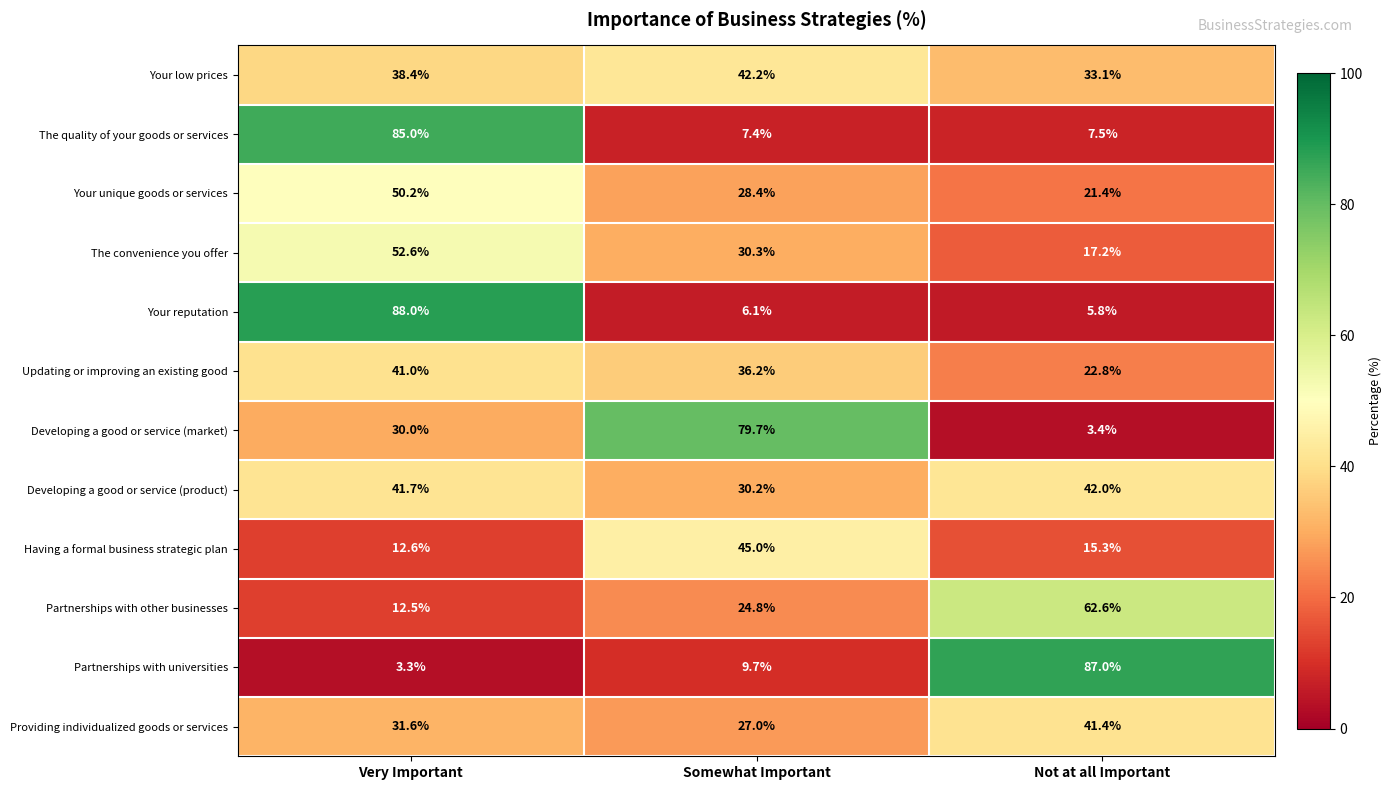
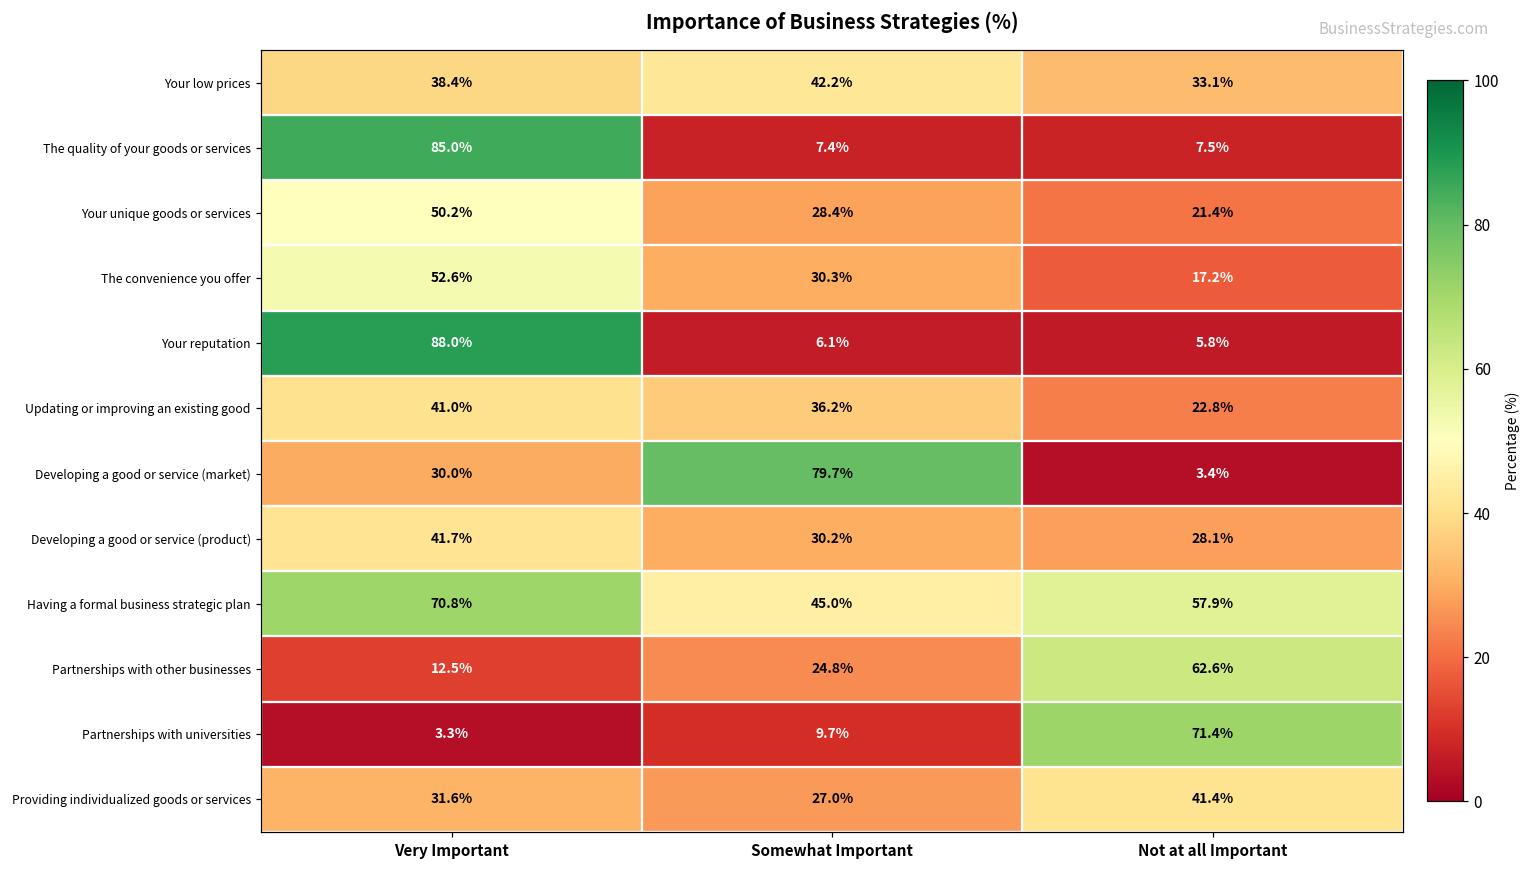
Developing a good or service (product), Not at all Important: 42.0% -> 28.1%
Having a formal business strategic plan, Very Important: 12.6% -> 70.8%
Having a formal business strategic plan, Not at all Important: 15.3% -> 57.9%
Partnerships with universities, Not at all Important: 87.0% -> 71.4%
